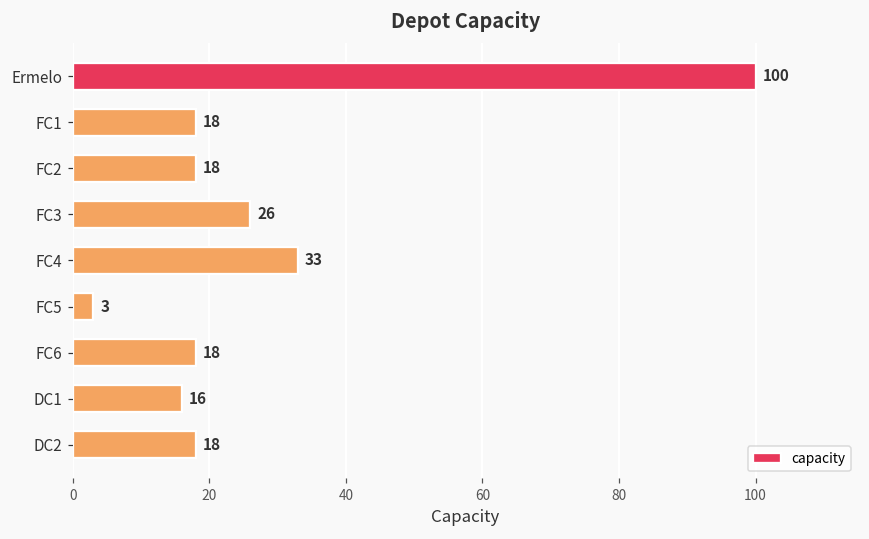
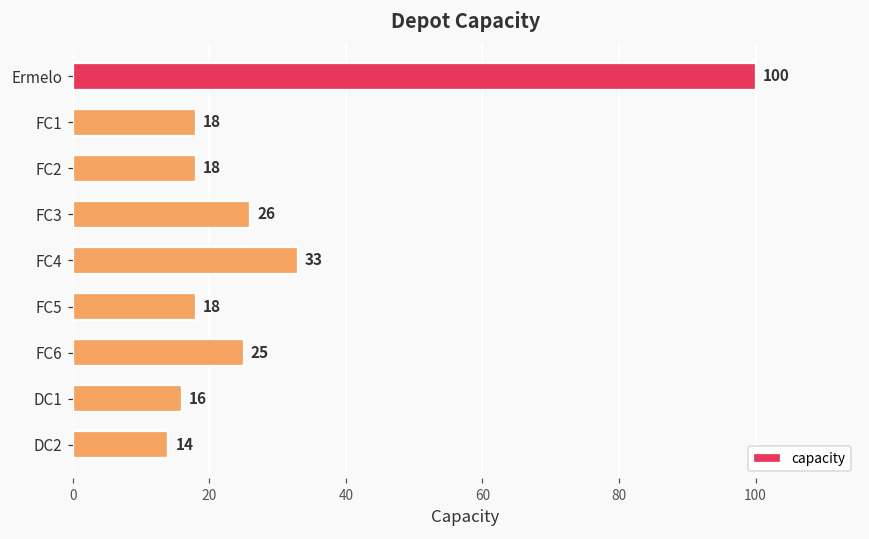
FC5: 3 -> 18
FC6: 18 -> 25
DC2: 18 -> 14
